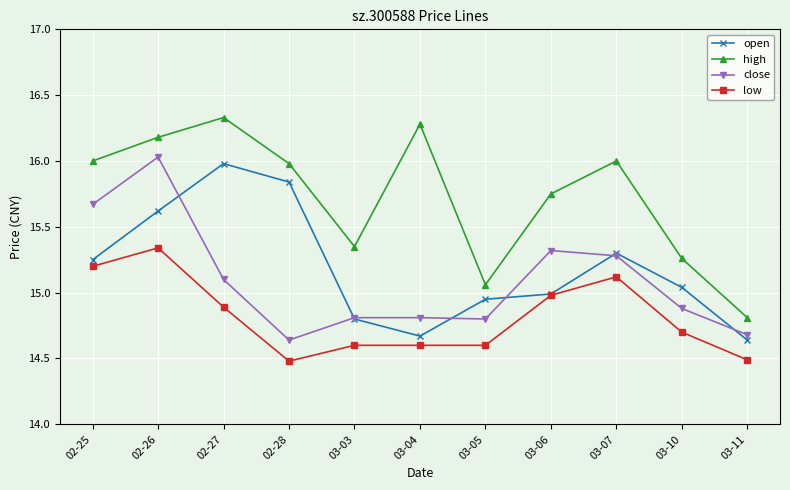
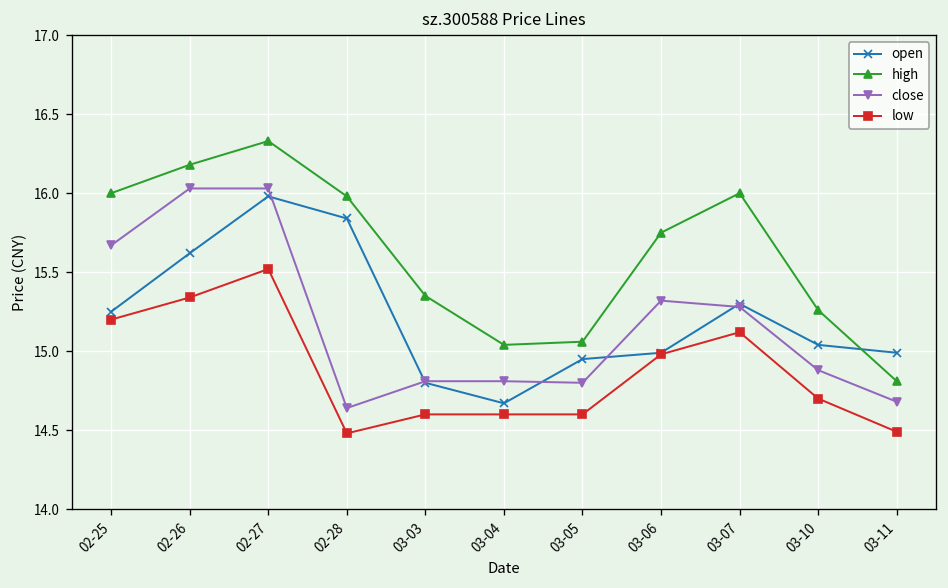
close, 02-27: 15.10 -> 16.03
low, 02-27: 14.89 -> 15.52
high, 03-04: 16.28 -> 15.04
open, 03-11: 14.64 -> 14.99
